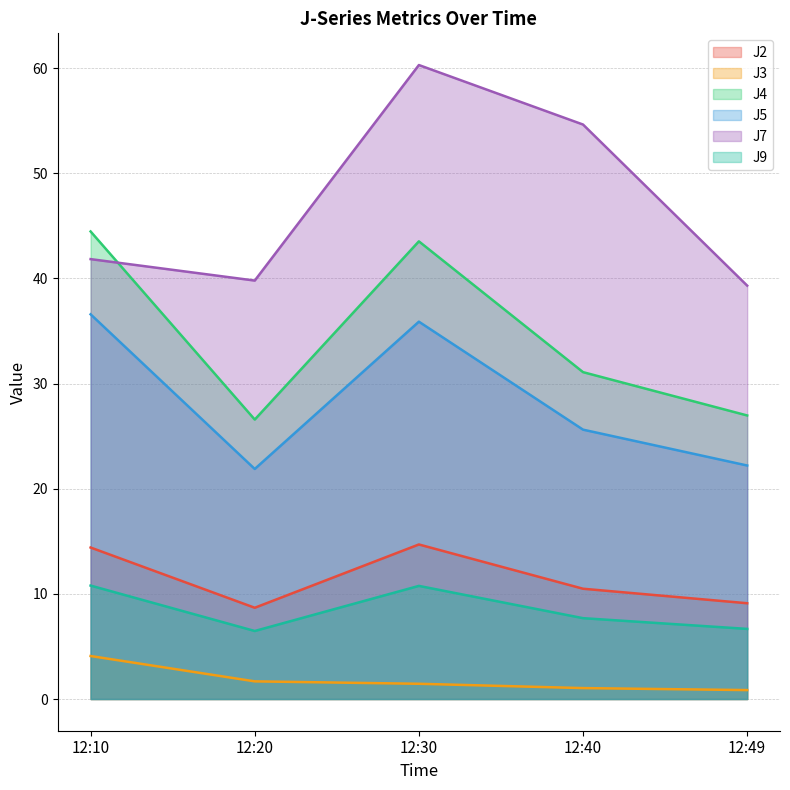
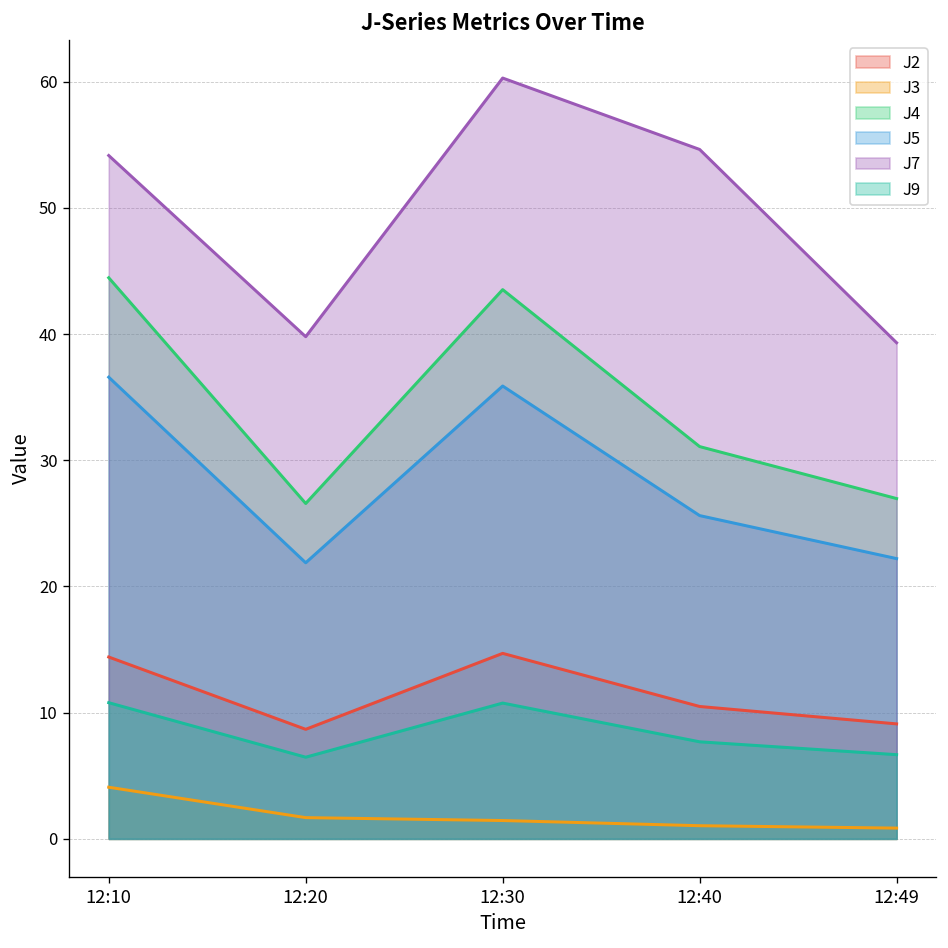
J7, 12:10: 41.8 -> 54.2
